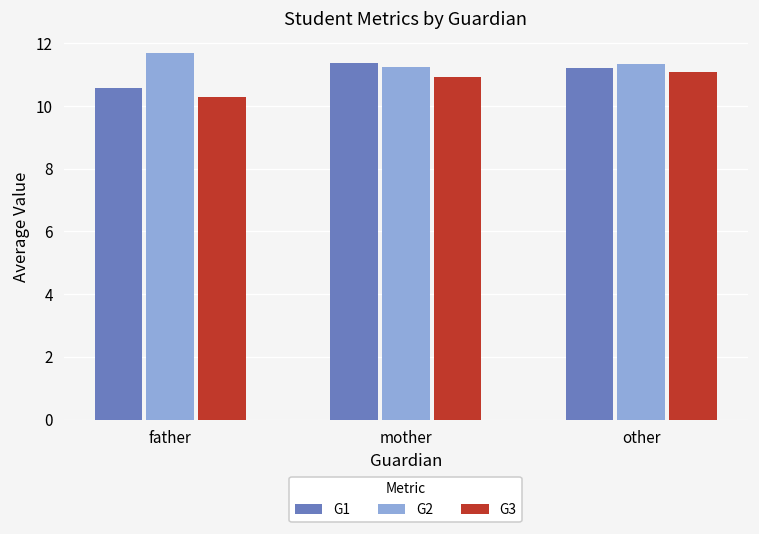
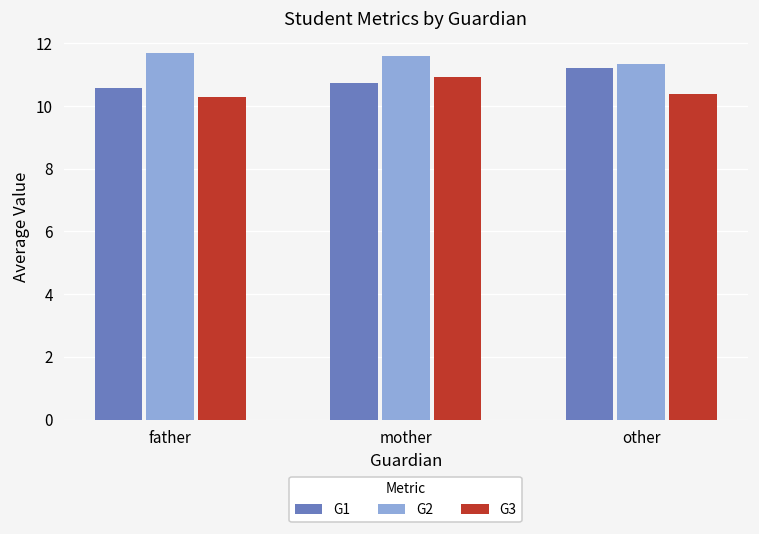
G1, mother: 11.4 -> 10.8
G2, mother: 11.3 -> 11.6
G3, other: 11.1 -> 10.4
